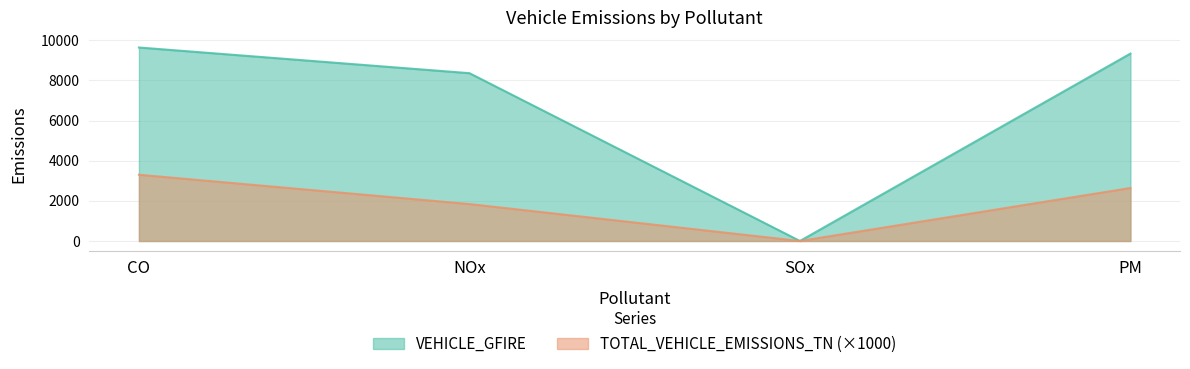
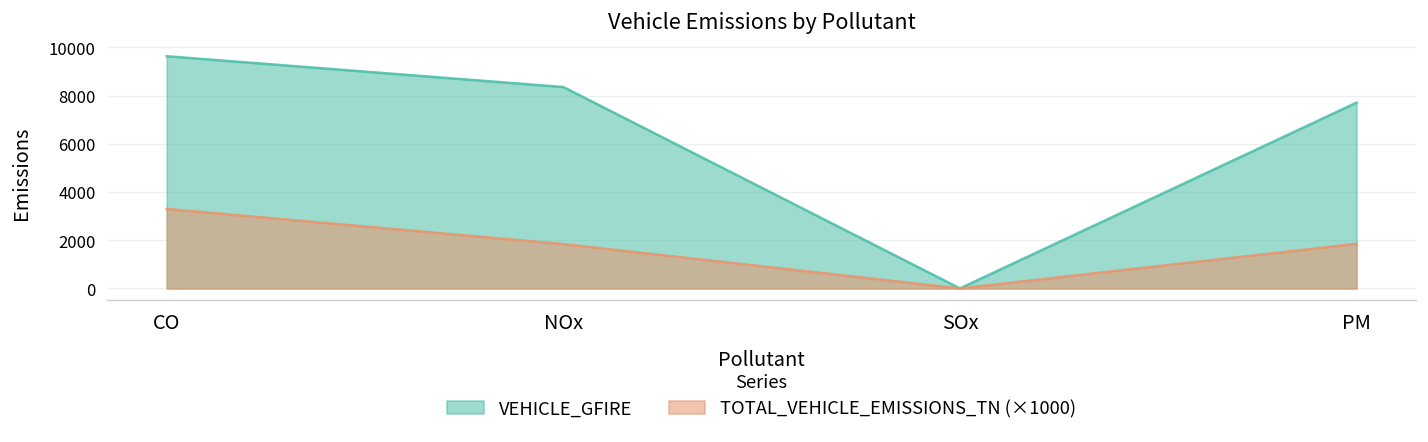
VEHICLE_GFIRE, PM: 9300 -> 7700
TOTAL_VEHICLE_EMISSIONS_TN (×1000), PM: 2600 -> 1900
